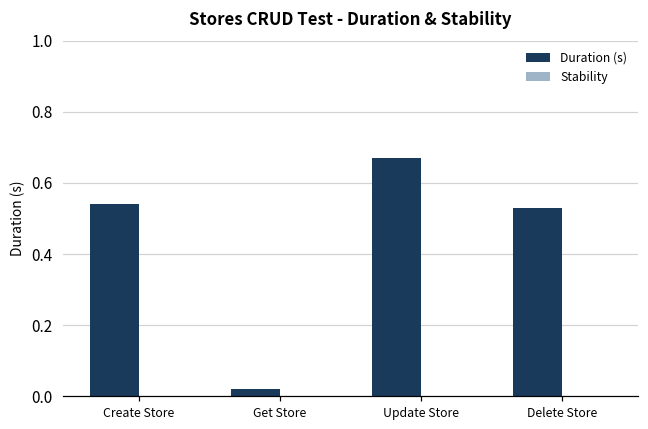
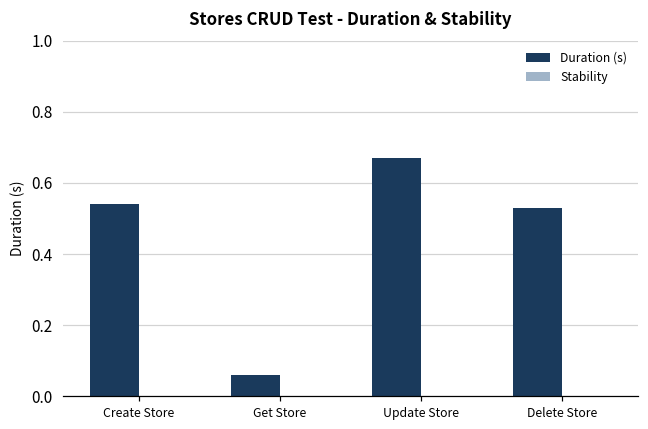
Duration (s), Get Store: 0.02 -> 0.06
